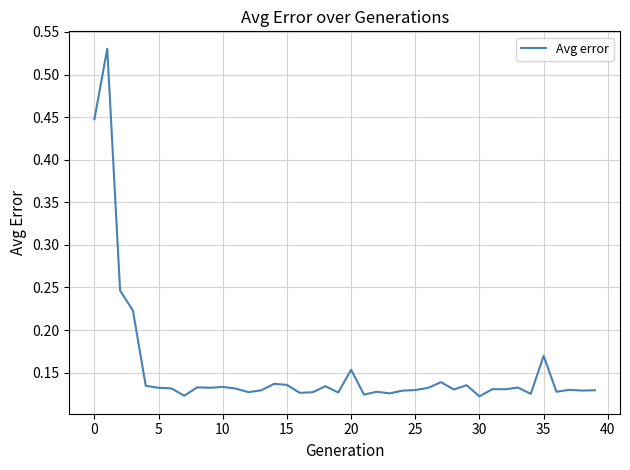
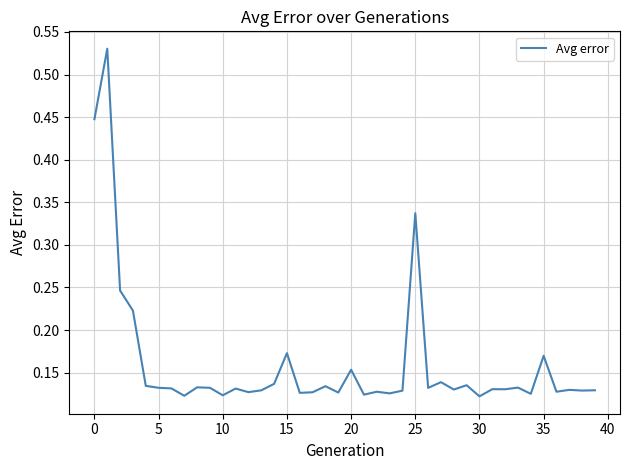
10: 0.13 -> 0.12
15: 0.14 -> 0.17
25: 0.13 -> 0.34
